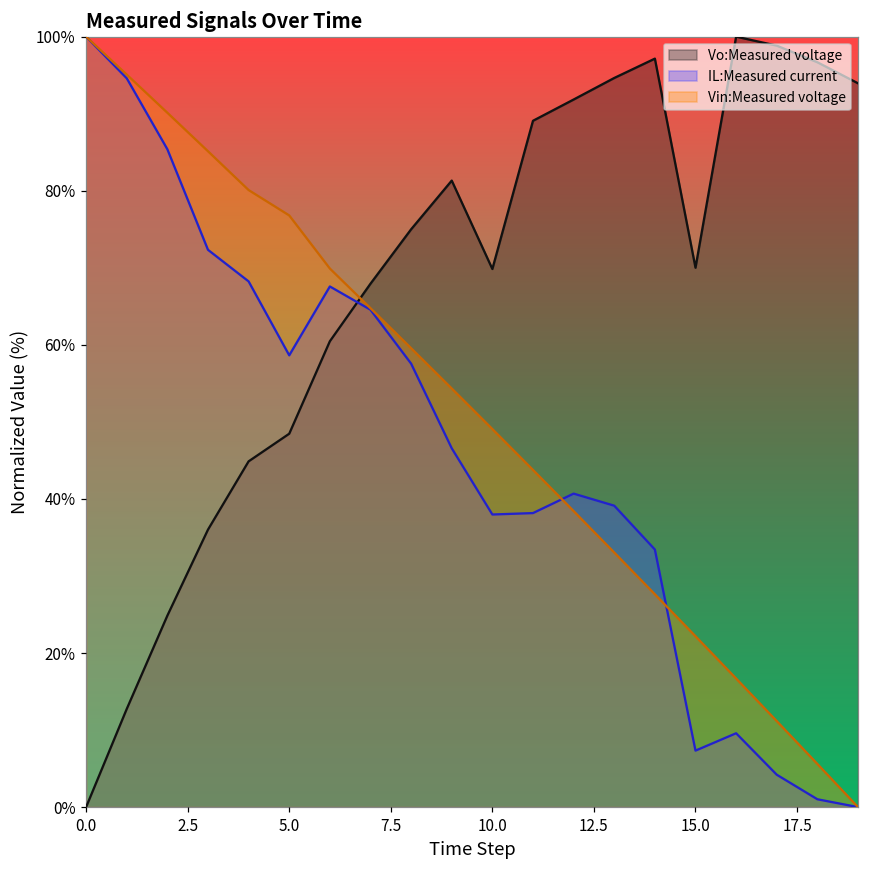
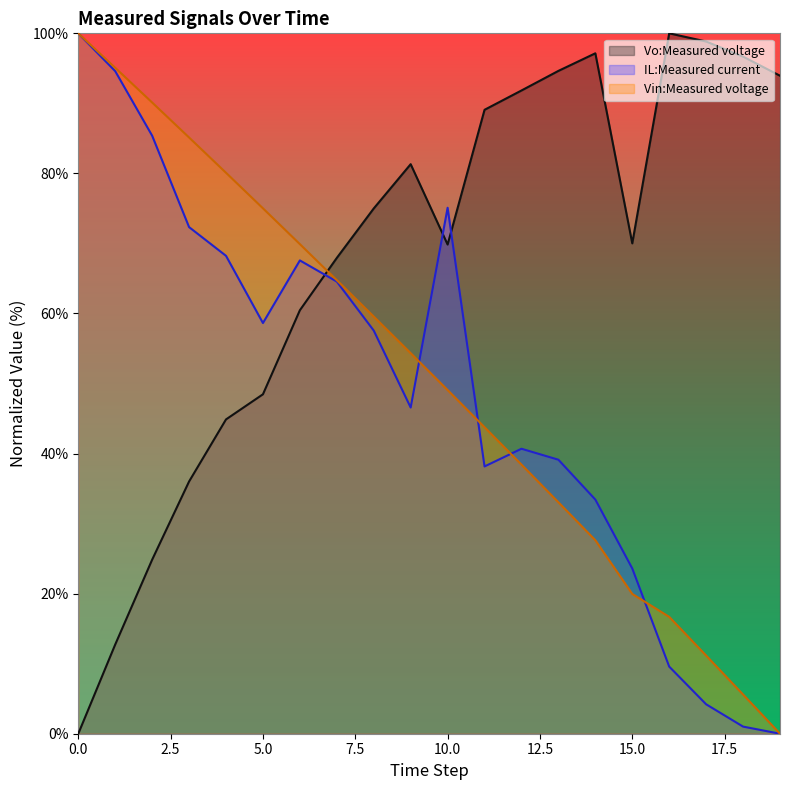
Vin:Measured voltage, 5.0: 77% -> 75%
IL:Measured current, 10.0: 38% -> 75%
IL:Measured current, 15.0: 7% -> 24%
Vin:Measured voltage, 15.0: 22% -> 20%
